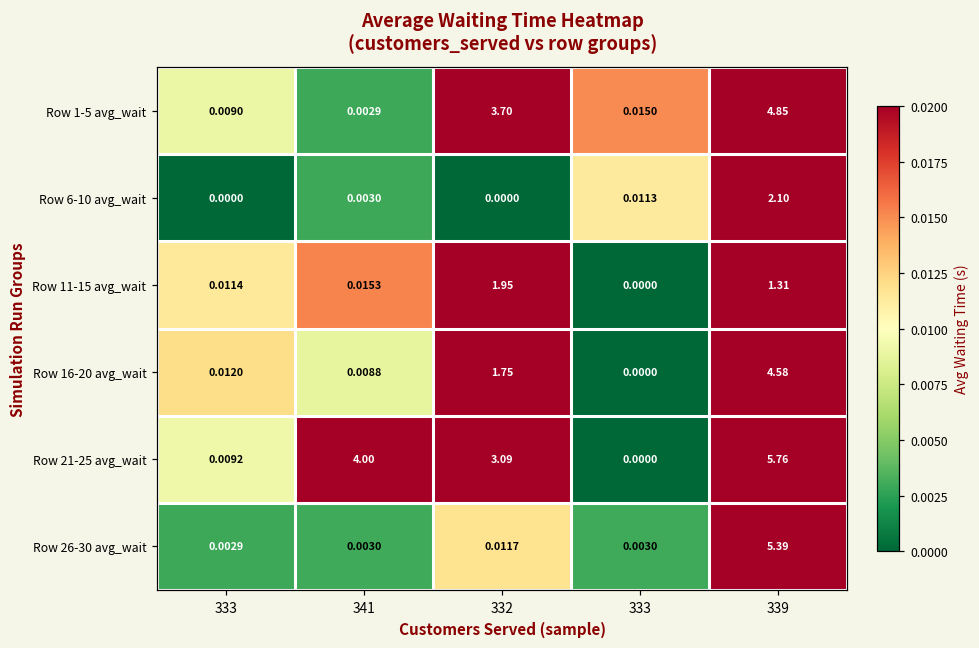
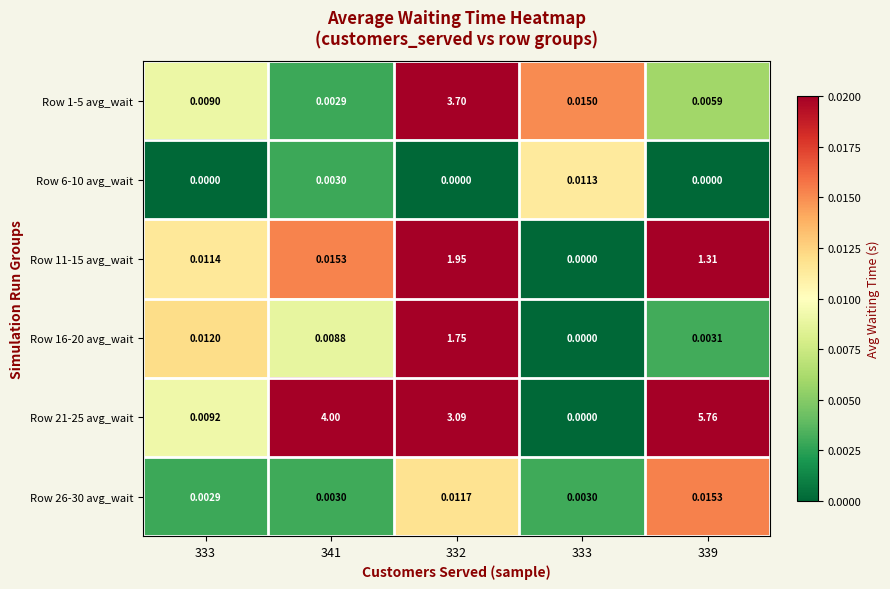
Row 1-5 avg_wait, 339: 4.85 -> 0.0059
Row 6-10 avg_wait, 339: 2.10 -> 0.0000
Row 16-20 avg_wait, 339: 4.58 -> 0.0031
Row 26-30 avg_wait, 339: 5.39 -> 0.0153
